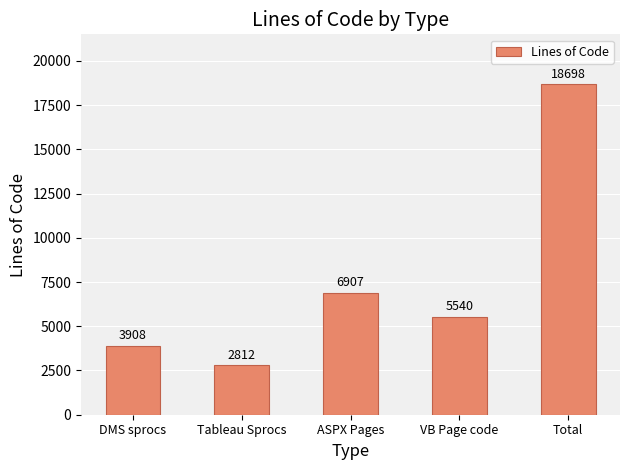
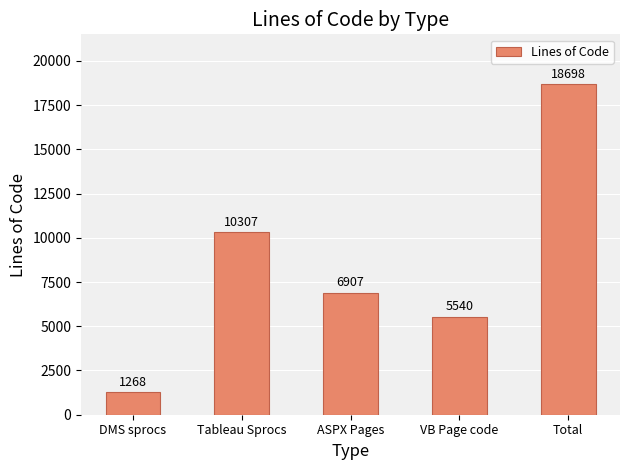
DMS sprocs: 3908 -> 1268
Tableau Sprocs: 2812 -> 10307
